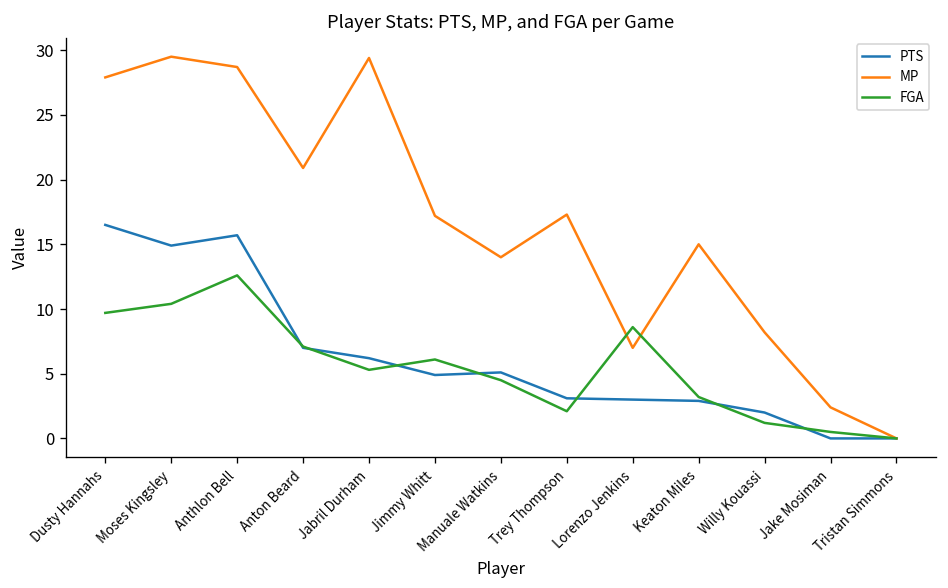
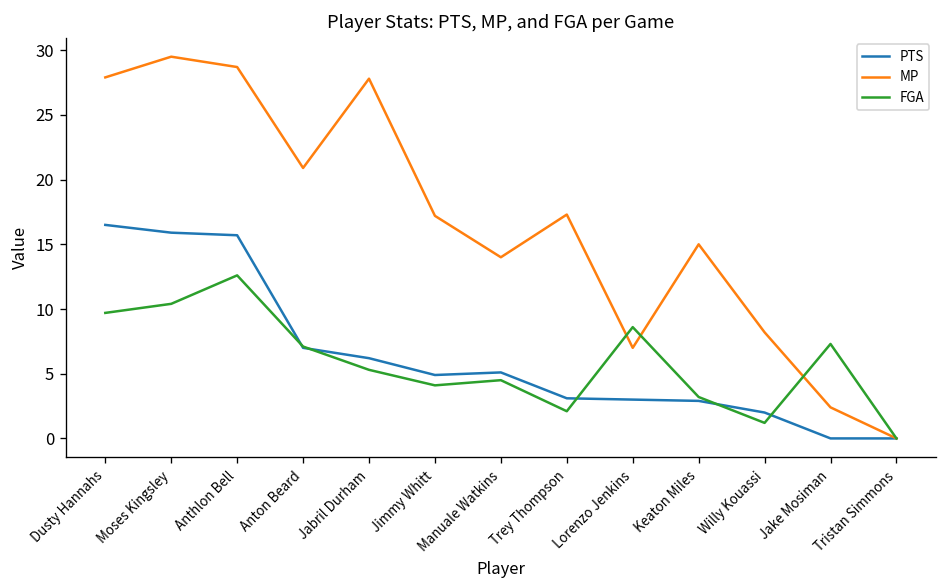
PTS, Moses Kingsley: 14.9 -> 15.9
MP, Jabril Durham: 29.4 -> 27.8
FGA, Jimmy Whitt: 6.1 -> 4.1
FGA, Jake Mosiman: 0.5 -> 7.3
